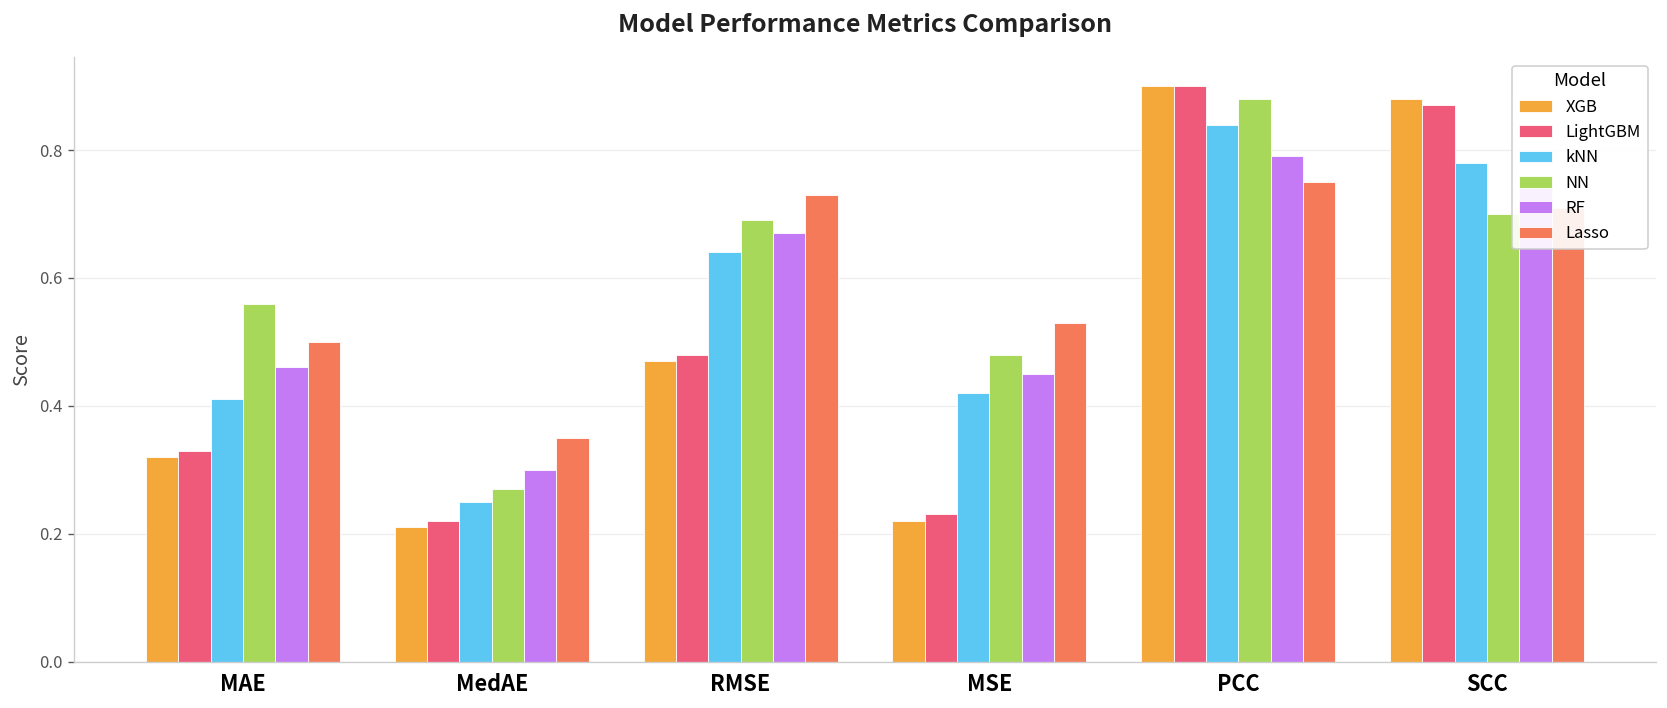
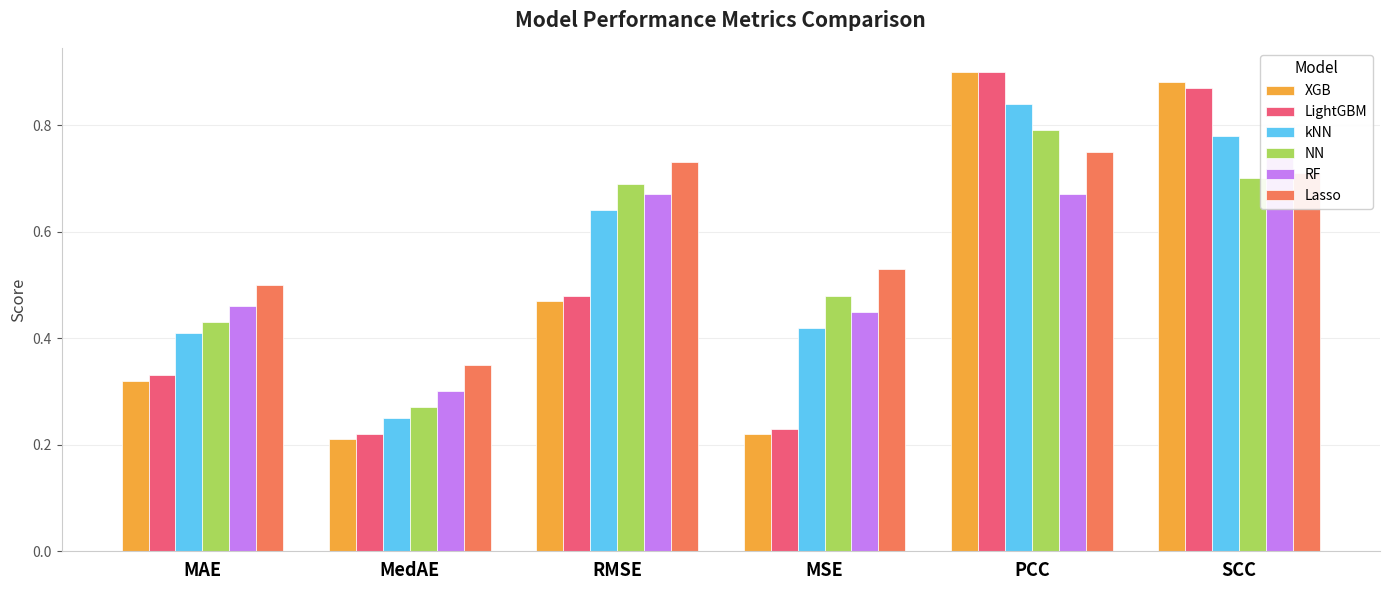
NN, MAE: 0.56 -> 0.43
NN, PCC: 0.88 -> 0.79
RF, PCC: 0.79 -> 0.67
